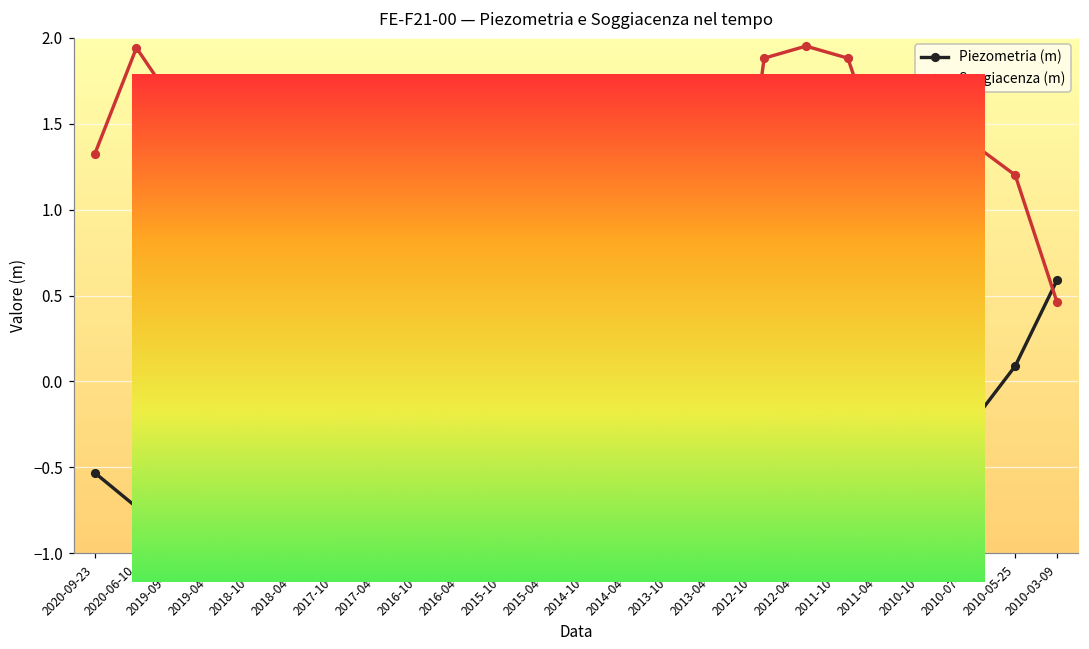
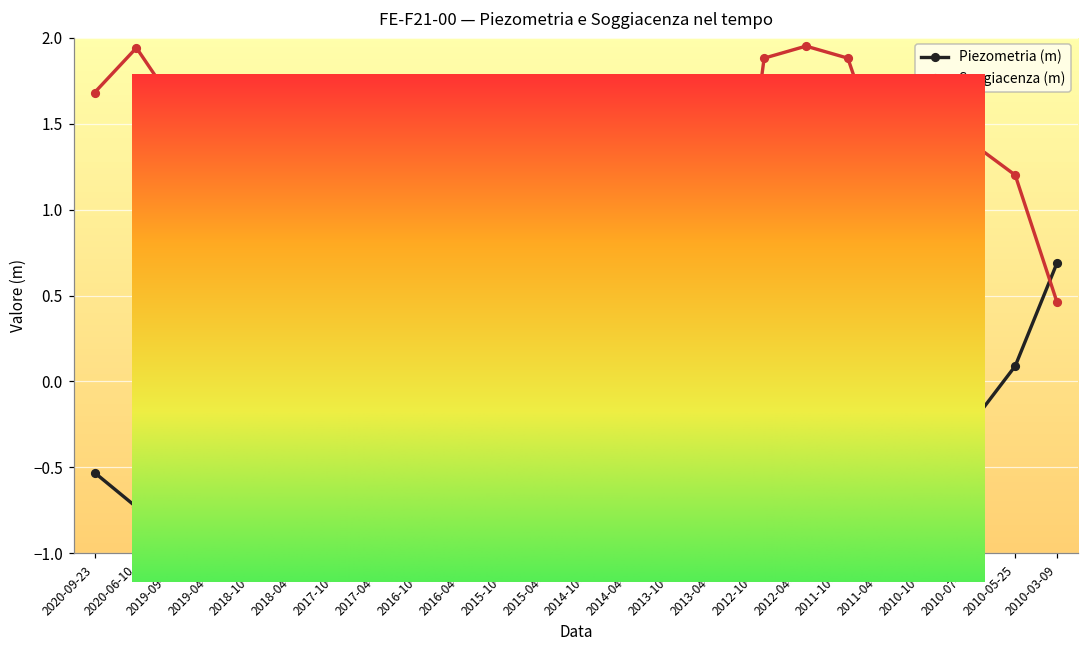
FE-F21-00 — Piezometria e Soggiacenza nel tempo, Soggiacenza (m), 2020-09-23: 1.32 -> 1.68
FE-F21-00 — Piezometria e Soggiacenza nel tempo, Piezometria (m), 2010-03-09: 0.59 -> 0.69
